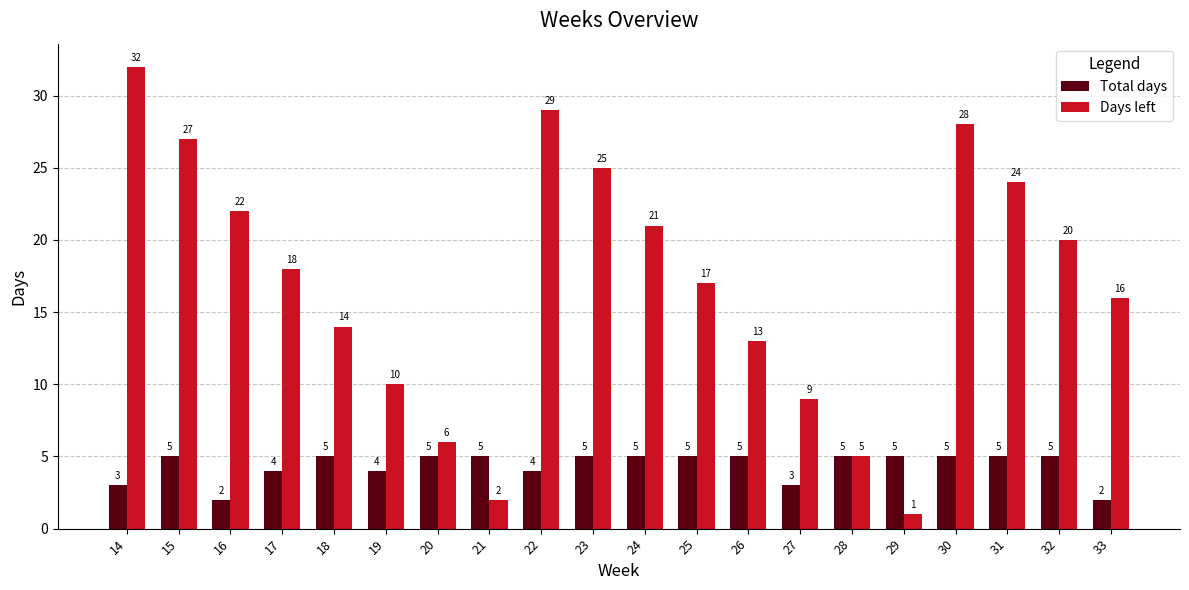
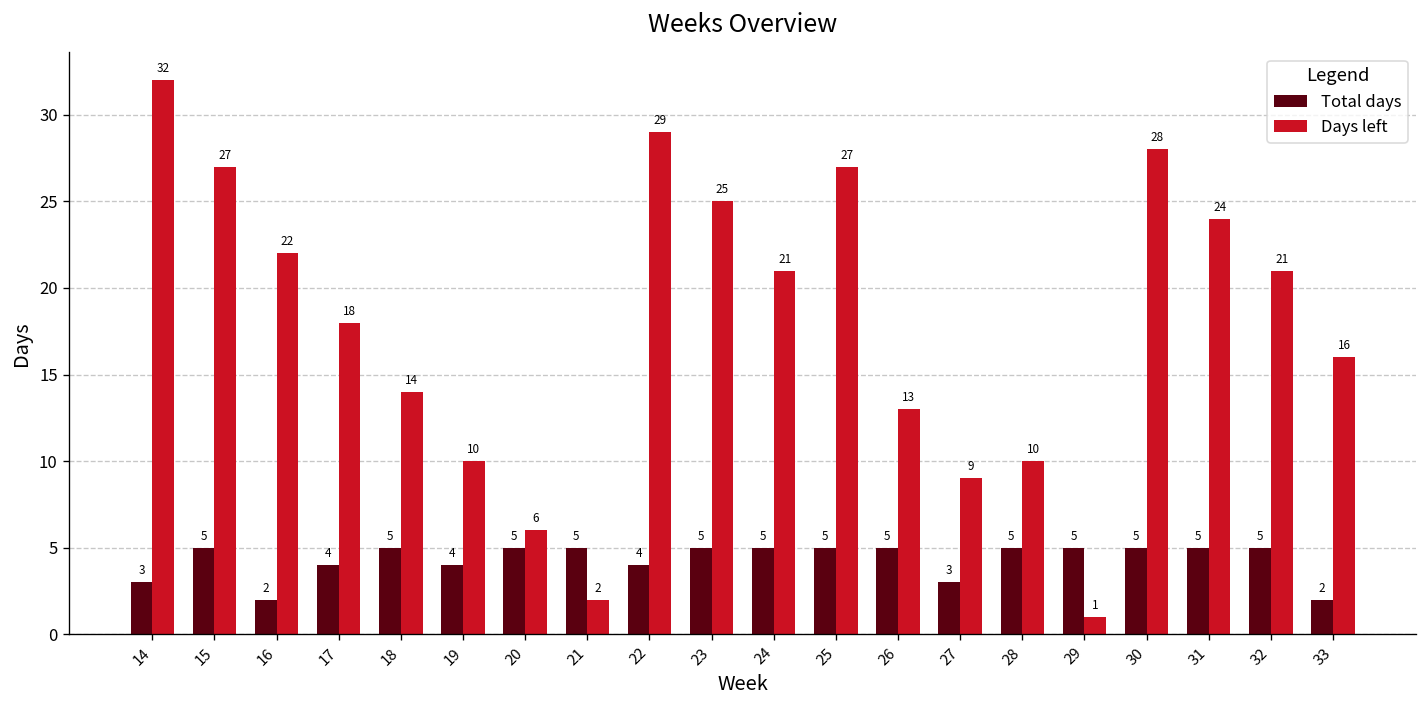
Days left, 25: 17 -> 27
Days left, 28: 5 -> 10
Days left, 32: 20 -> 21
